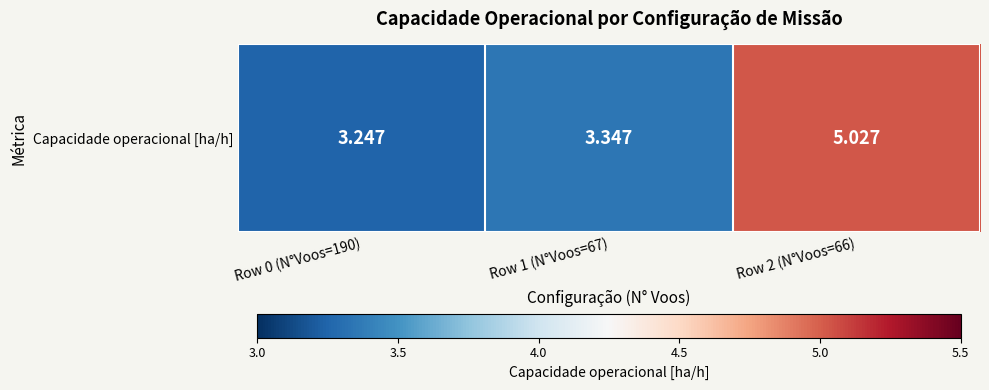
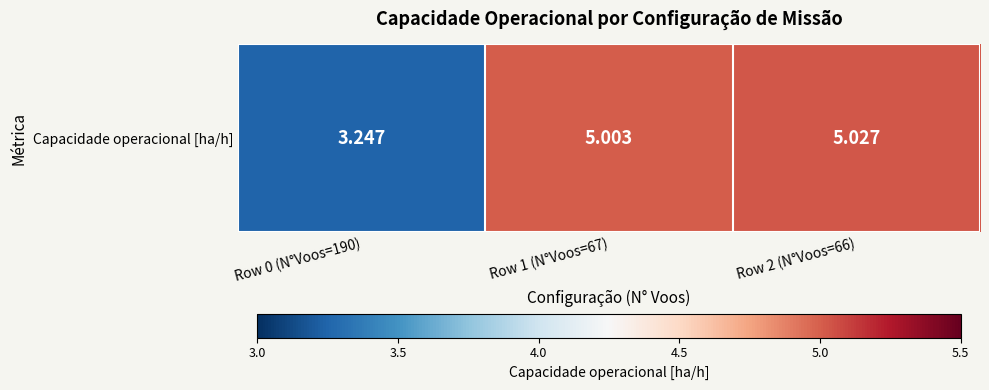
Capacidade operacional [ha/h], Row 1 (N°Voos=67): 3.347 -> 5.003
